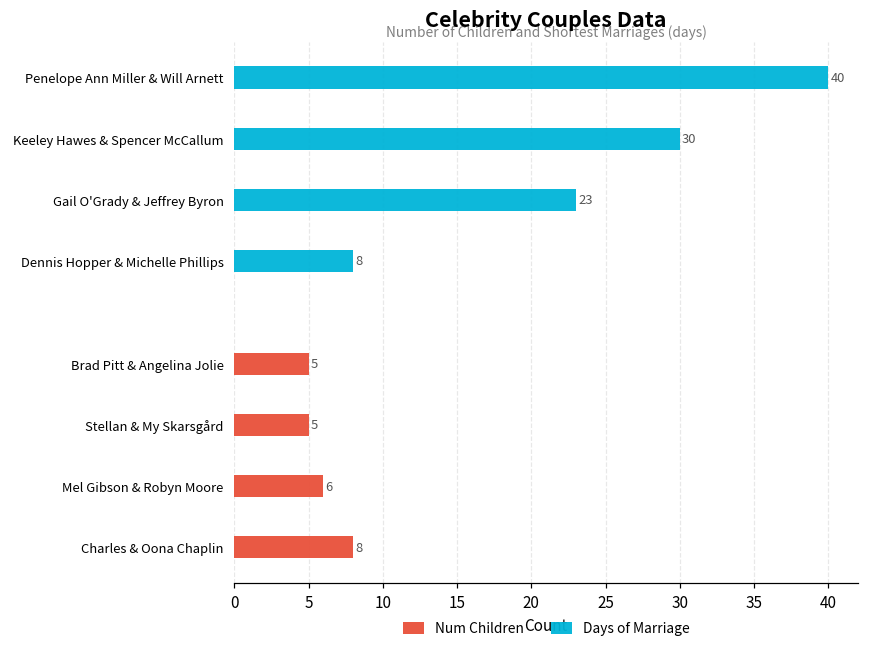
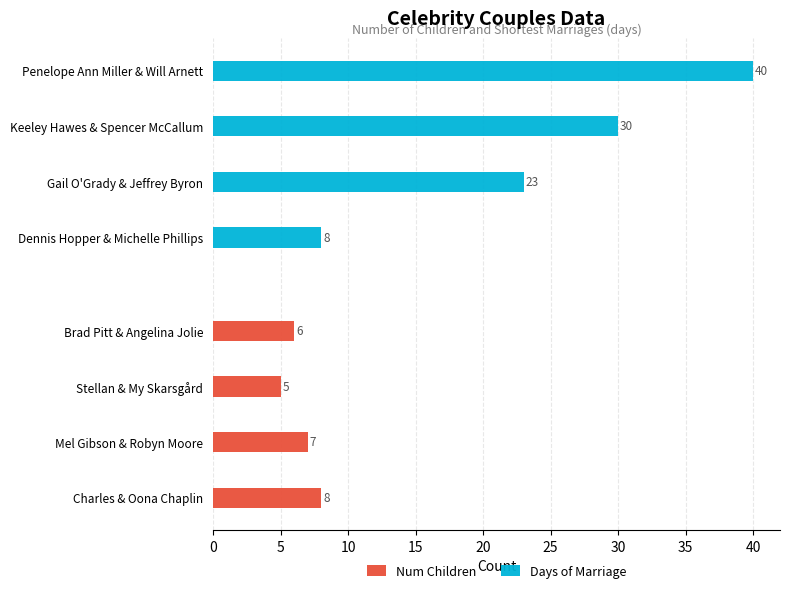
Num Children, Brad Pitt & Angelina Jolie: 5 -> 6
Num Children, Mel Gibson & Robyn Moore: 6 -> 7
